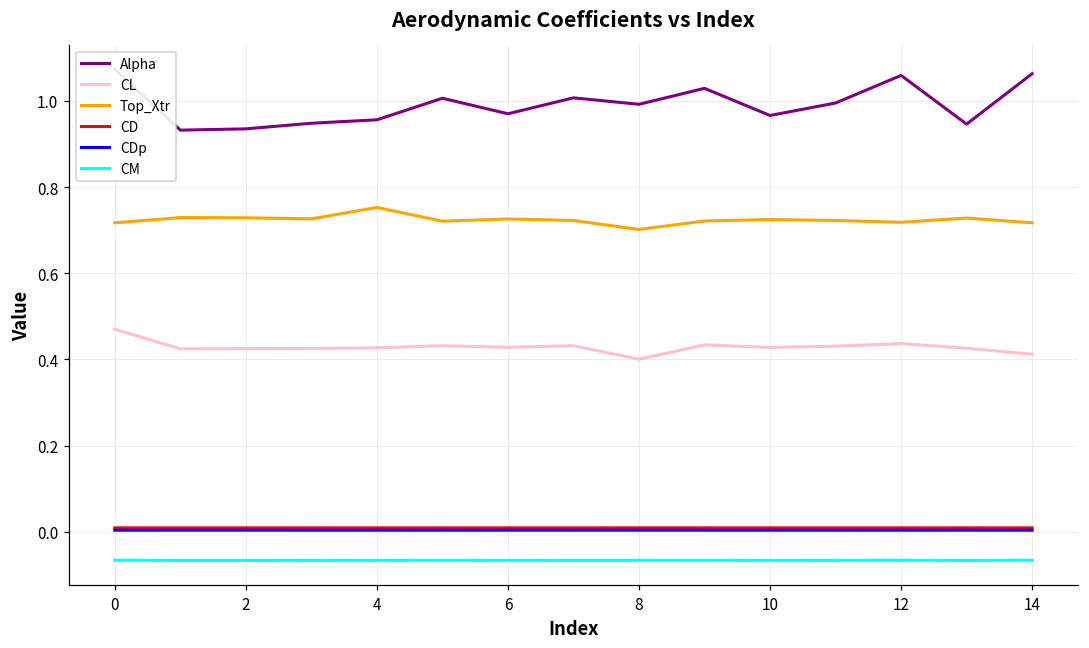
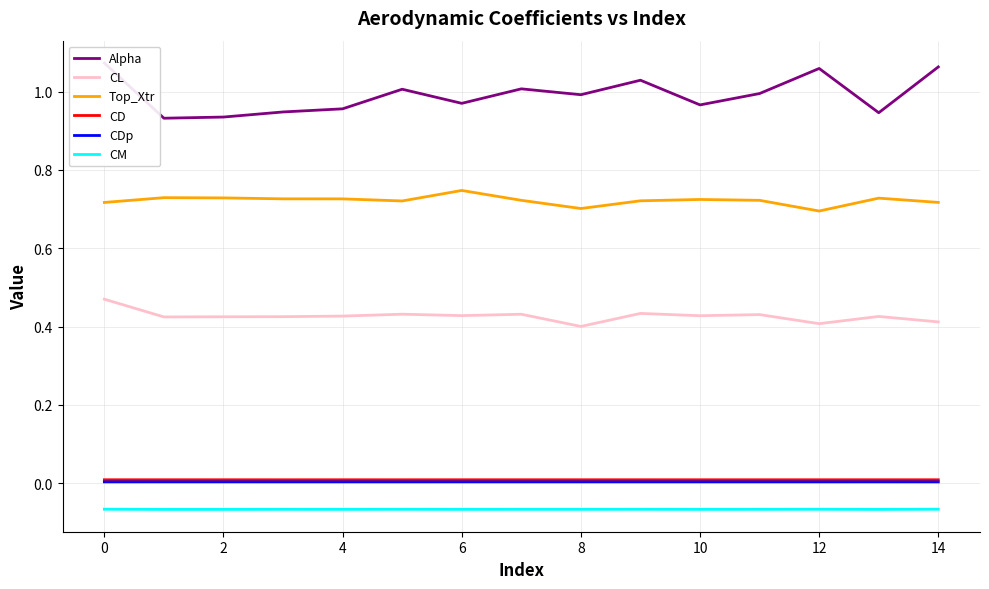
Top_Xtr, 4: 0.75 -> 0.73
Top_Xtr, 6: 0.73 -> 0.75
CL, 12: 0.44 -> 0.41
Top_Xtr, 12: 0.72 -> 0.70
